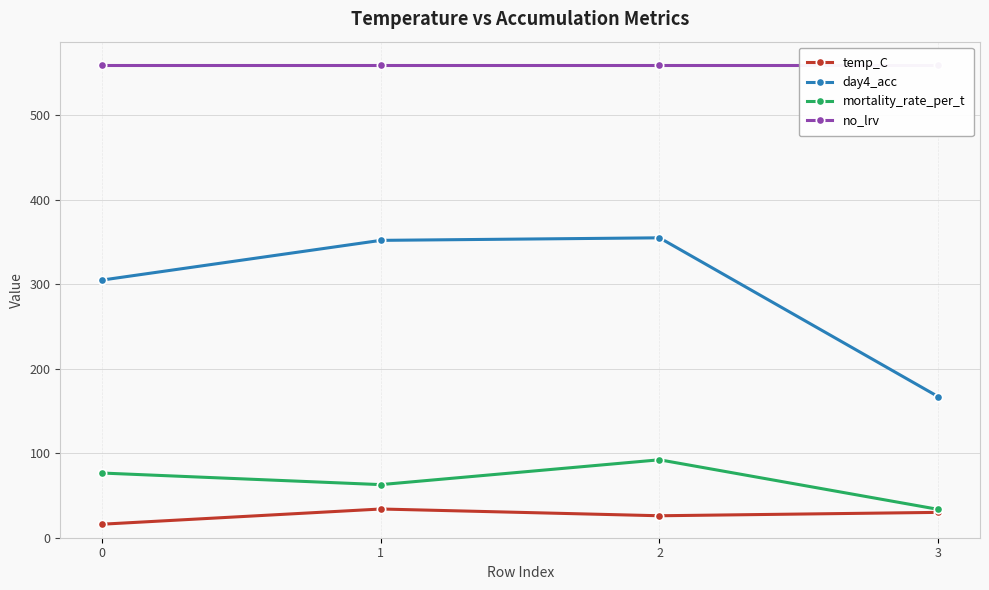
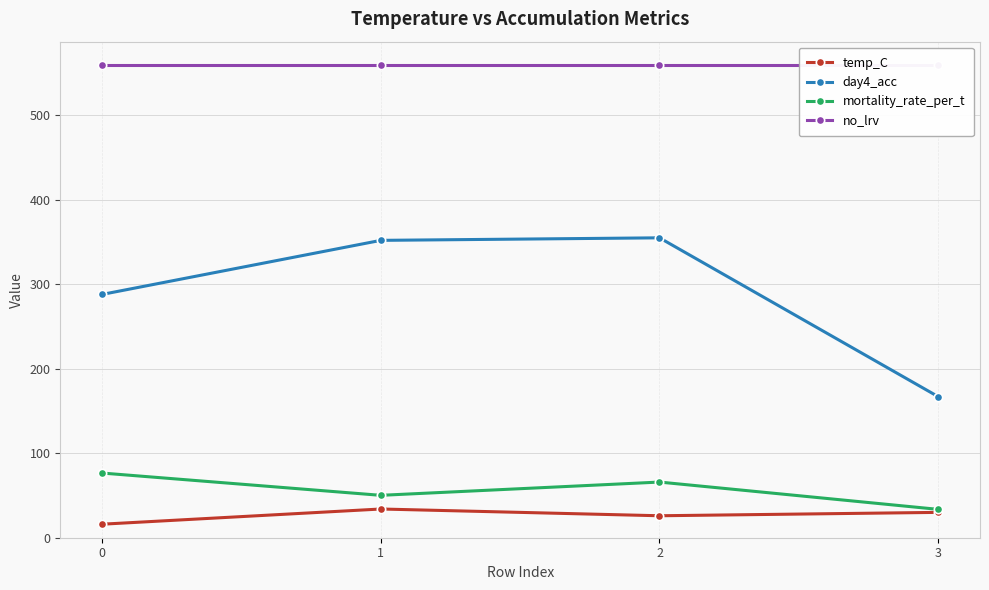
day4_acc, 0: 310 -> 290
mortality_rate_per_t, 1: 60 -> 50
mortality_rate_per_t, 2: 90 -> 70
